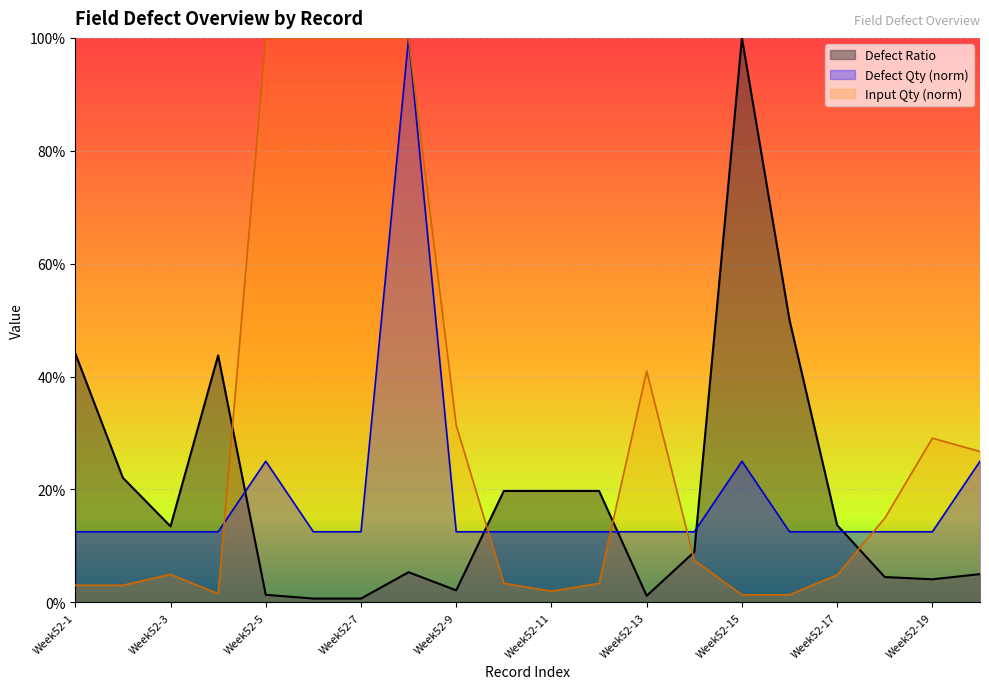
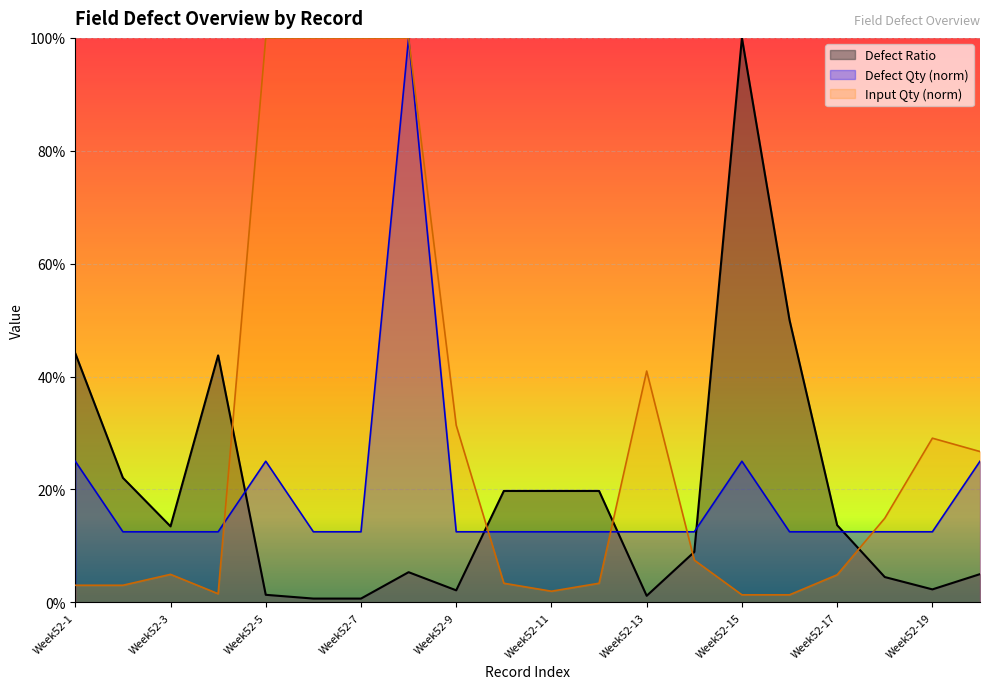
Defect Qty (norm), Week52-1: 13% -> 25%
Defect Ratio, Week52-19: 4% -> 2%
